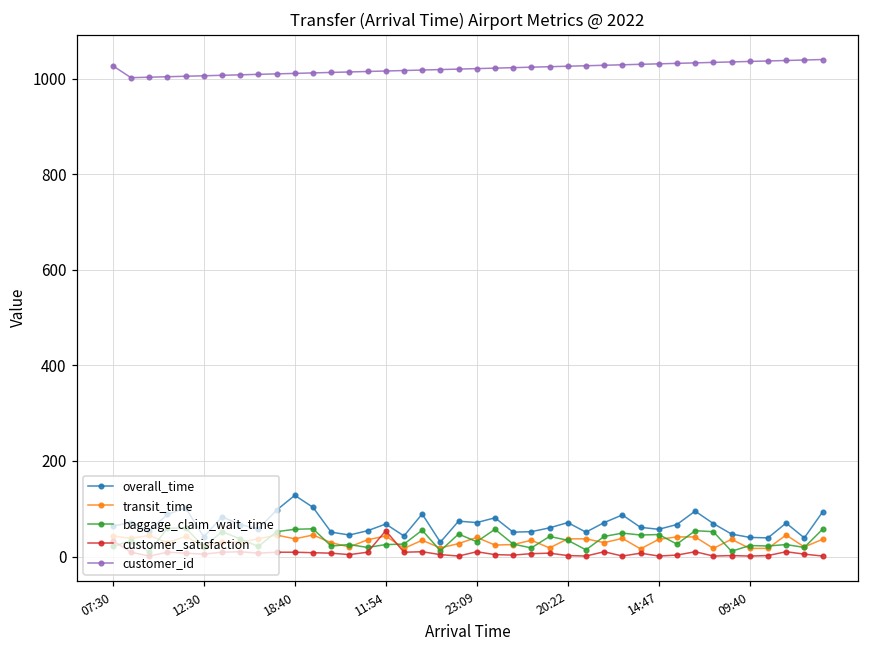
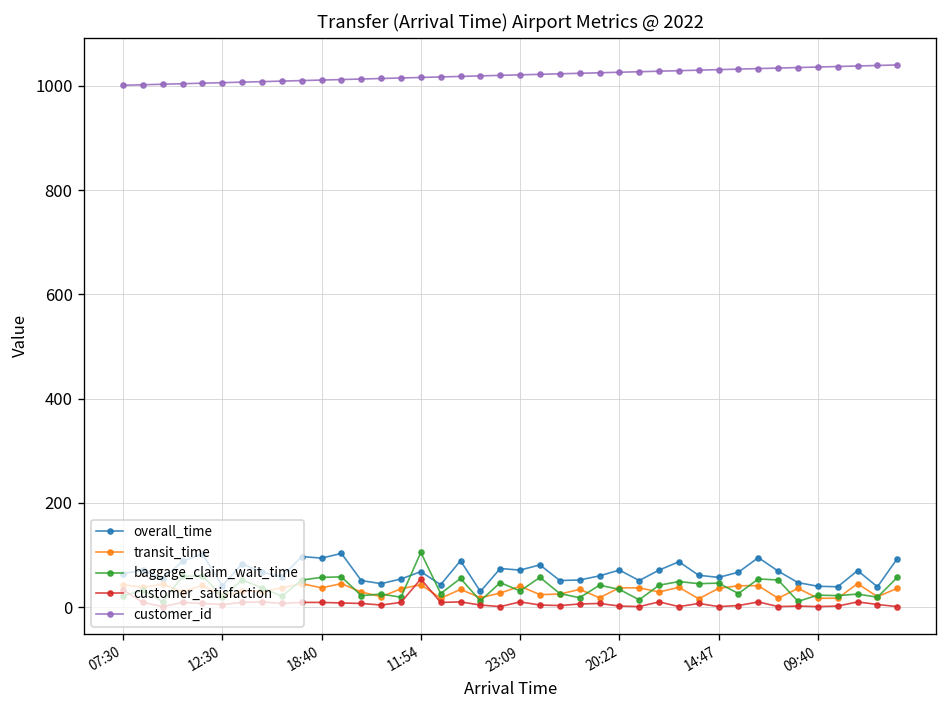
customer_id, 07:30: 1030 -> 1000
overall_time, 18:40: 130 -> 90
baggage_claim_wait_time, 11:54: 30 -> 110
